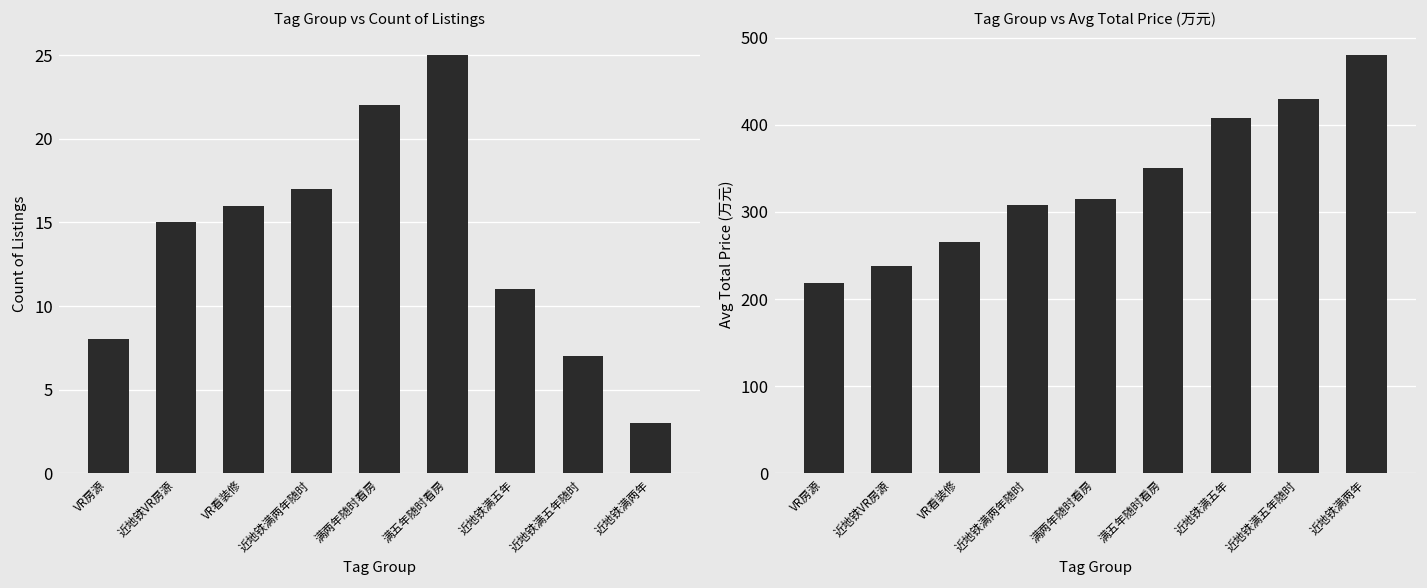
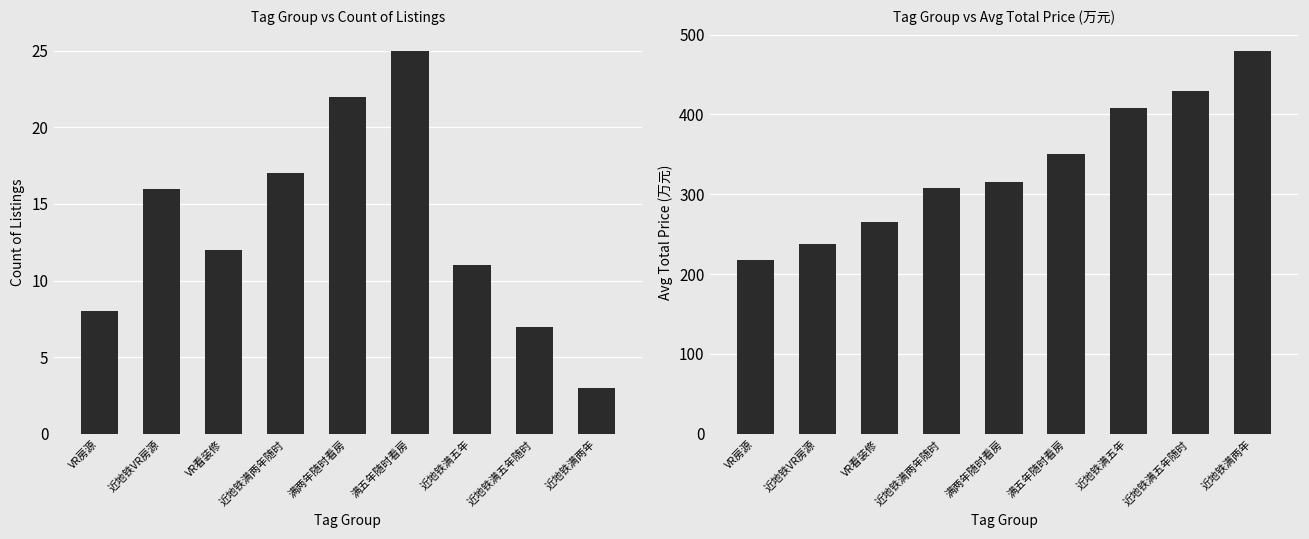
Tag Group vs Count of Listings, 近地铁VR房源: 15 -> 16
Tag Group vs Count of Listings, VR看装修: 16 -> 12
